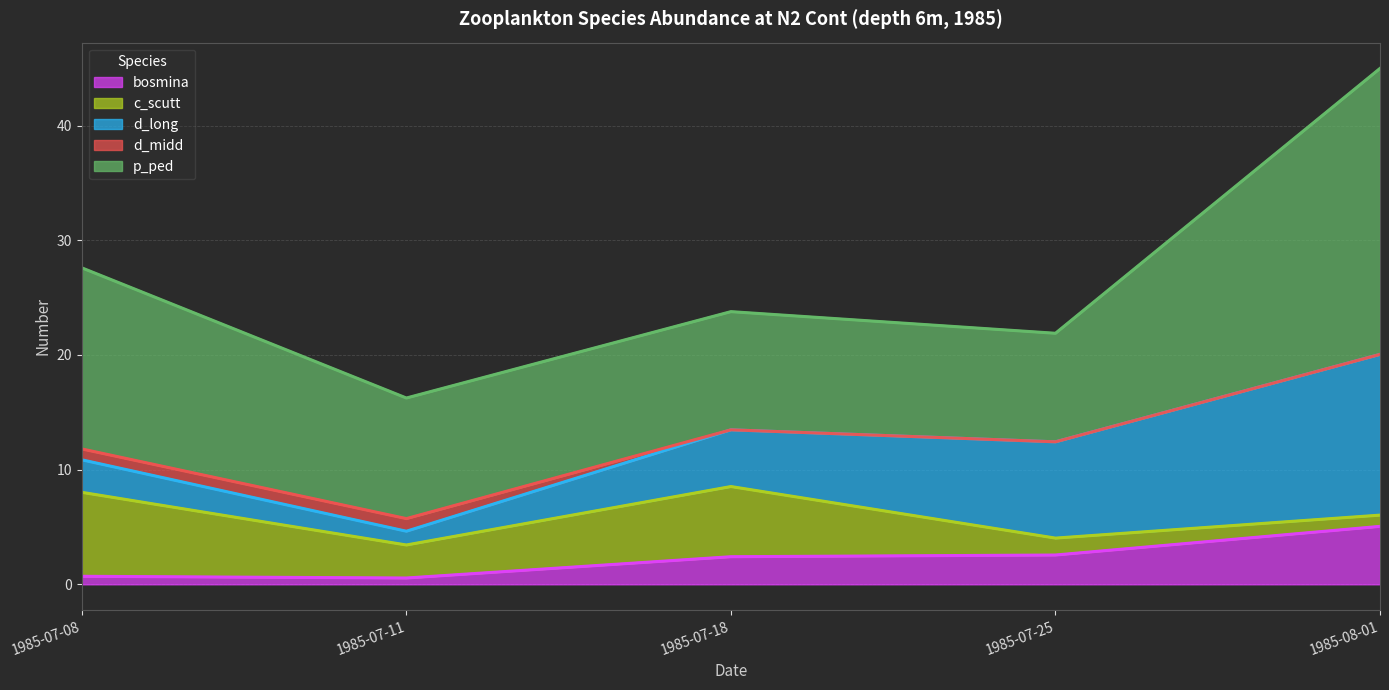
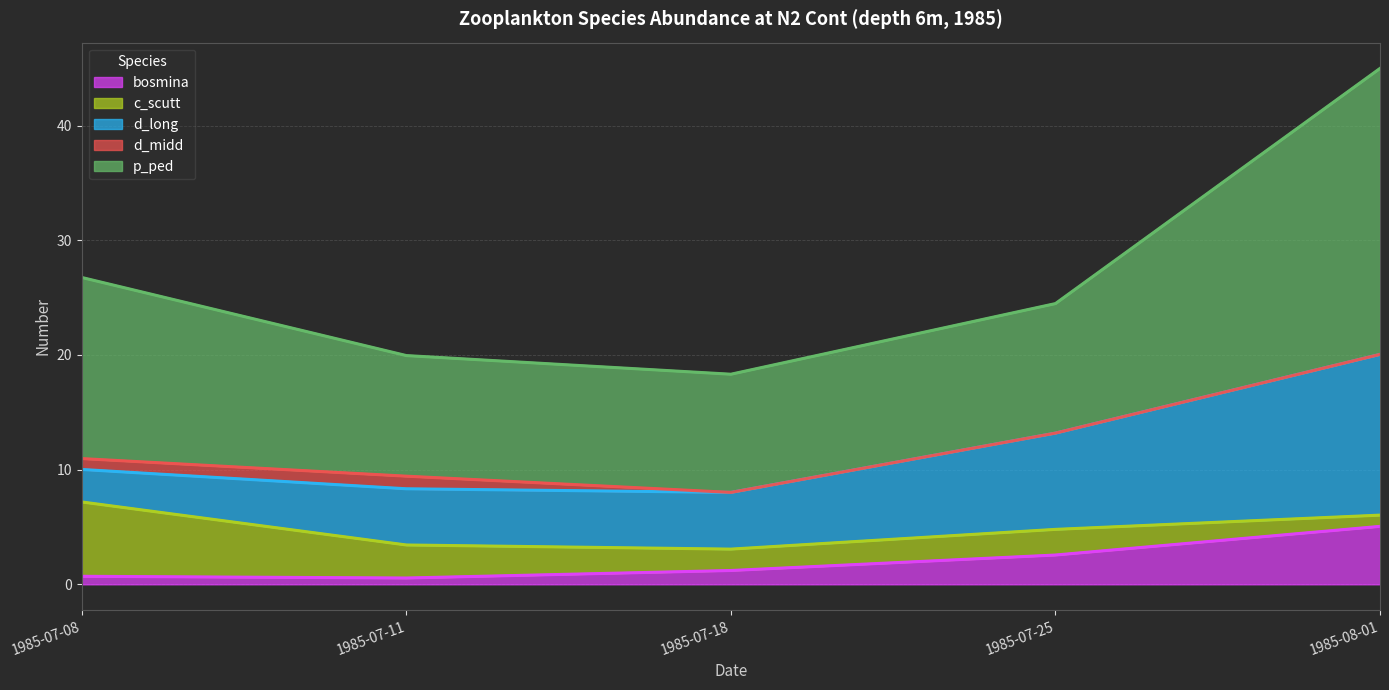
c_scutt, 1985-07-08: 7.3 -> 6.5
d_long, 1985-07-11: 1.2 -> 4.9
bosmina, 1985-07-18: 2.4 -> 1.2
c_scutt, 1985-07-18: 6.1 -> 1.9
c_scutt, 1985-07-25: 1.5 -> 2.2
p_ped, 1985-07-25: 9.5 -> 11.3
